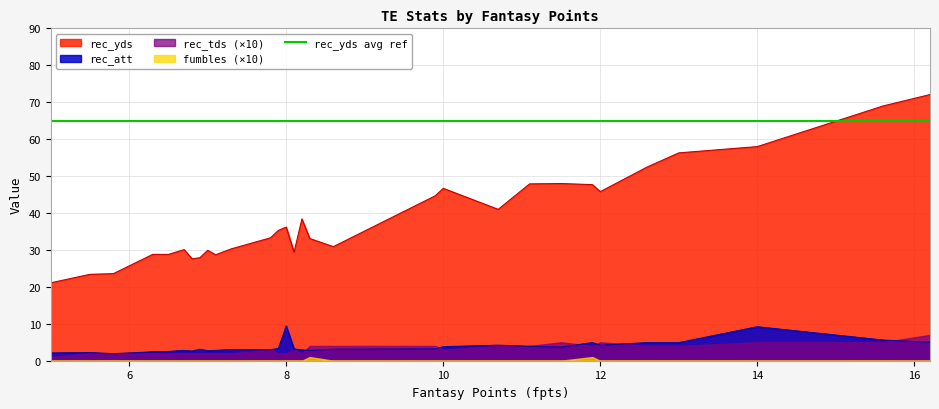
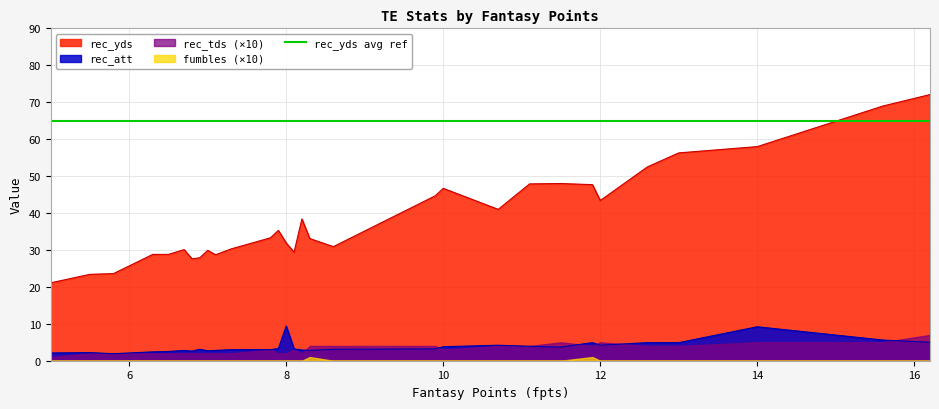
rec_yds, 8: 36 -> 32
rec_yds, 12: 46 -> 43
